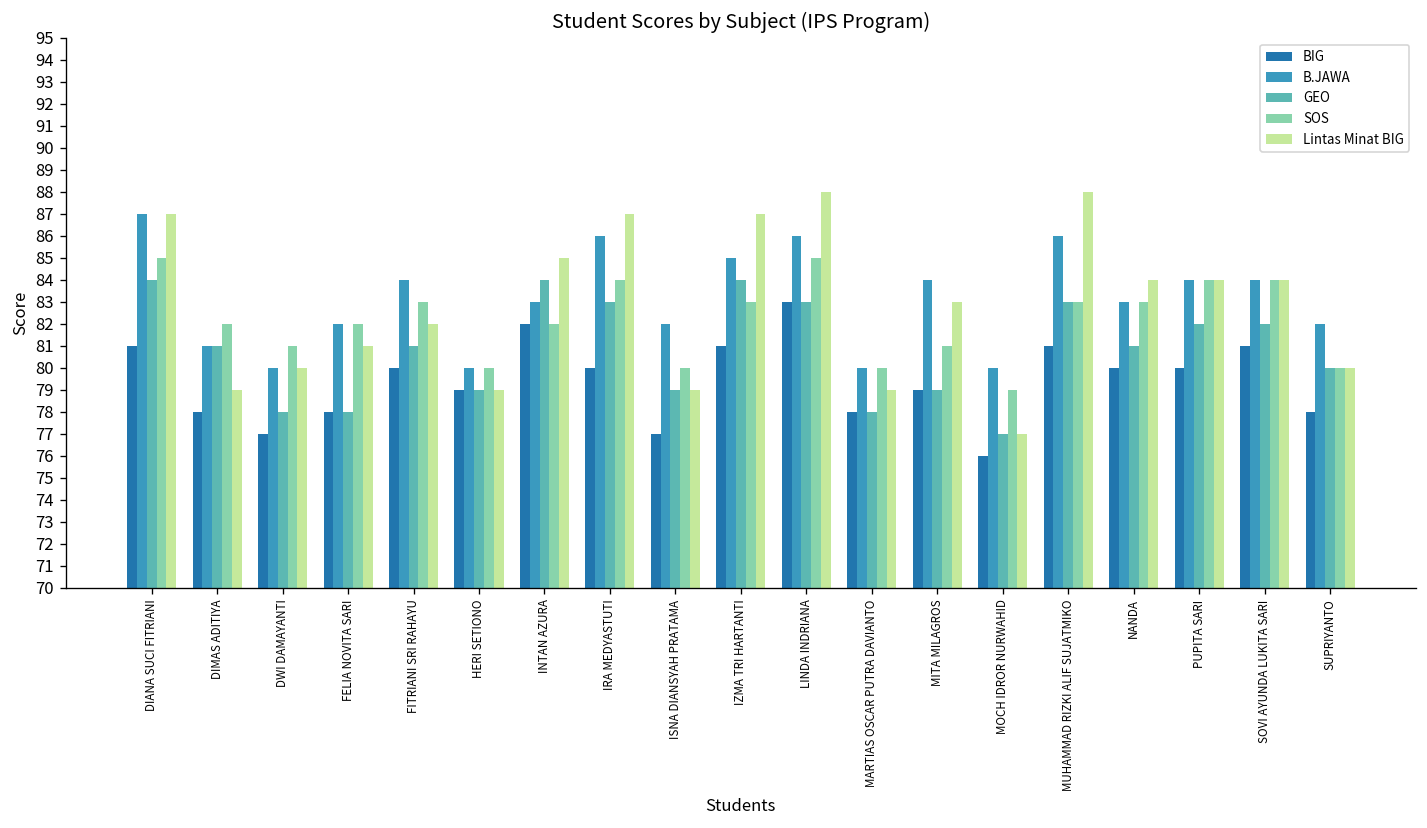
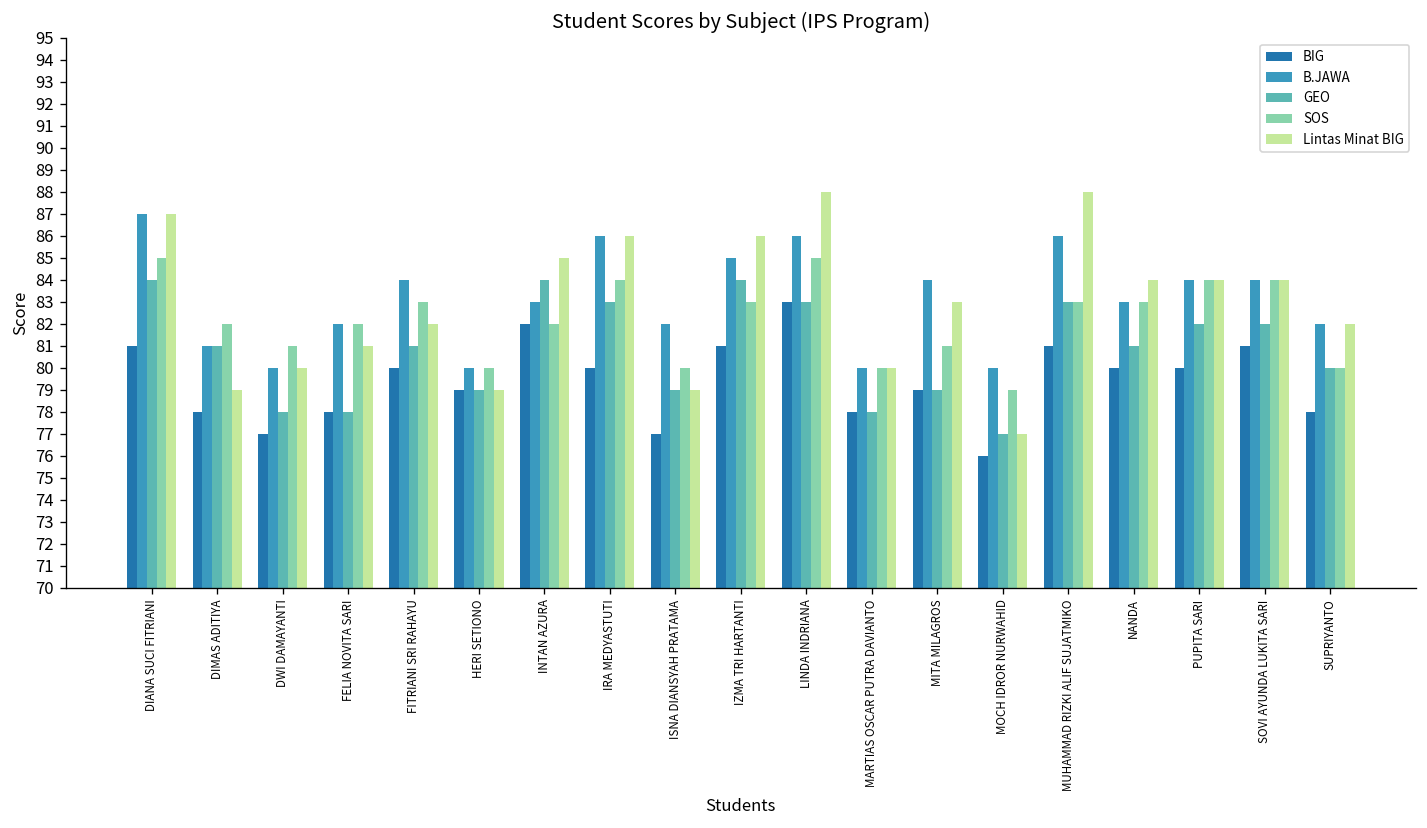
Lintas Minat BIG, IRA MEDYASTUTI: 87 -> 86
Lintas Minat BIG, IZMA TRI HARTANTI: 87 -> 86
Lintas Minat BIG, MARTIAS OSCAR PUTRA DAVIANTO: 79 -> 80
Lintas Minat BIG, SUPRIYANTO: 80 -> 82
